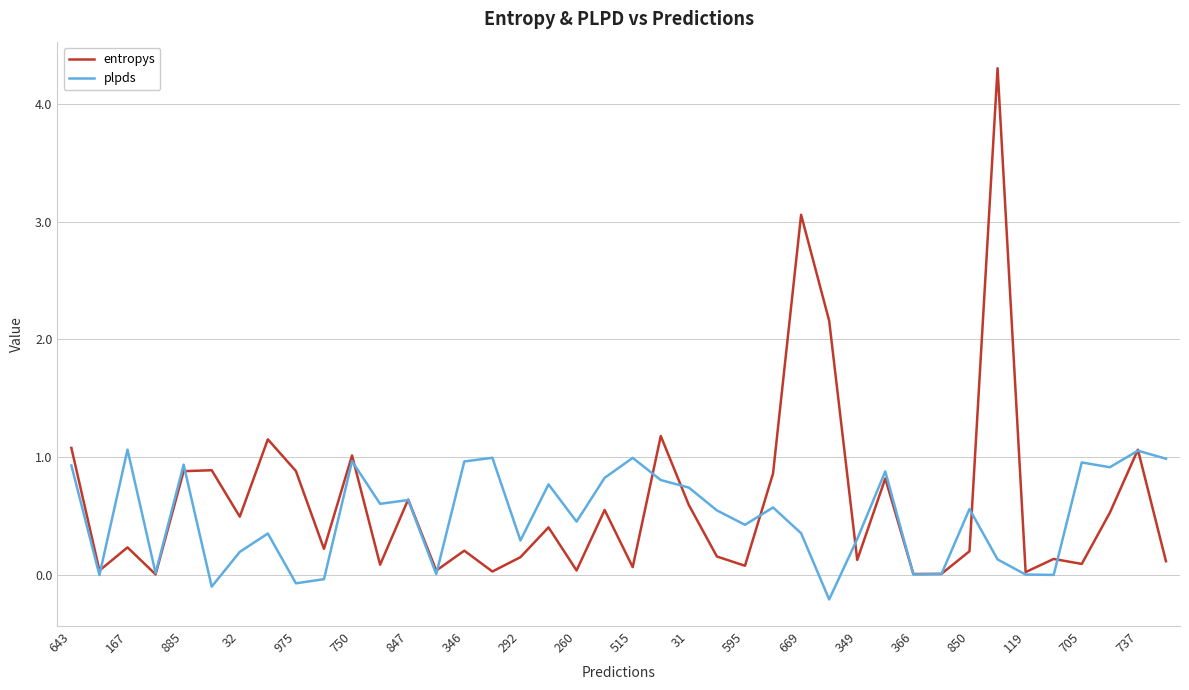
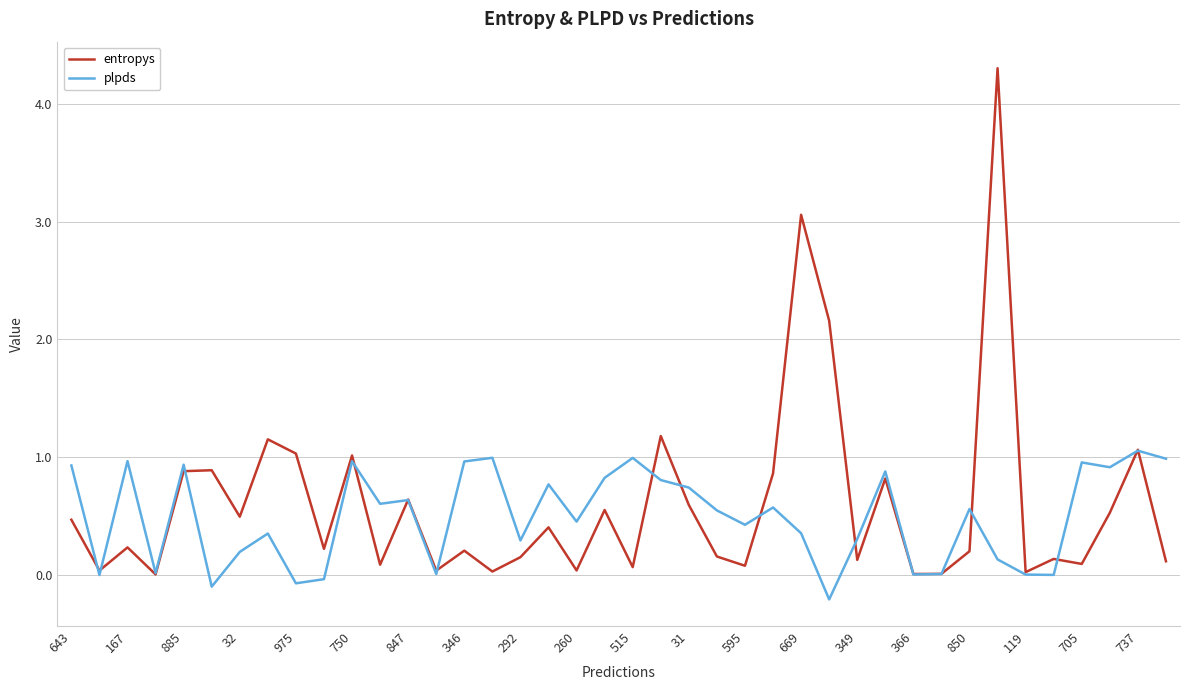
entropys, 643: 1.08 -> 0.47
plpds, 167: 1.06 -> 0.97
entropys, 975: 0.88 -> 1.03
